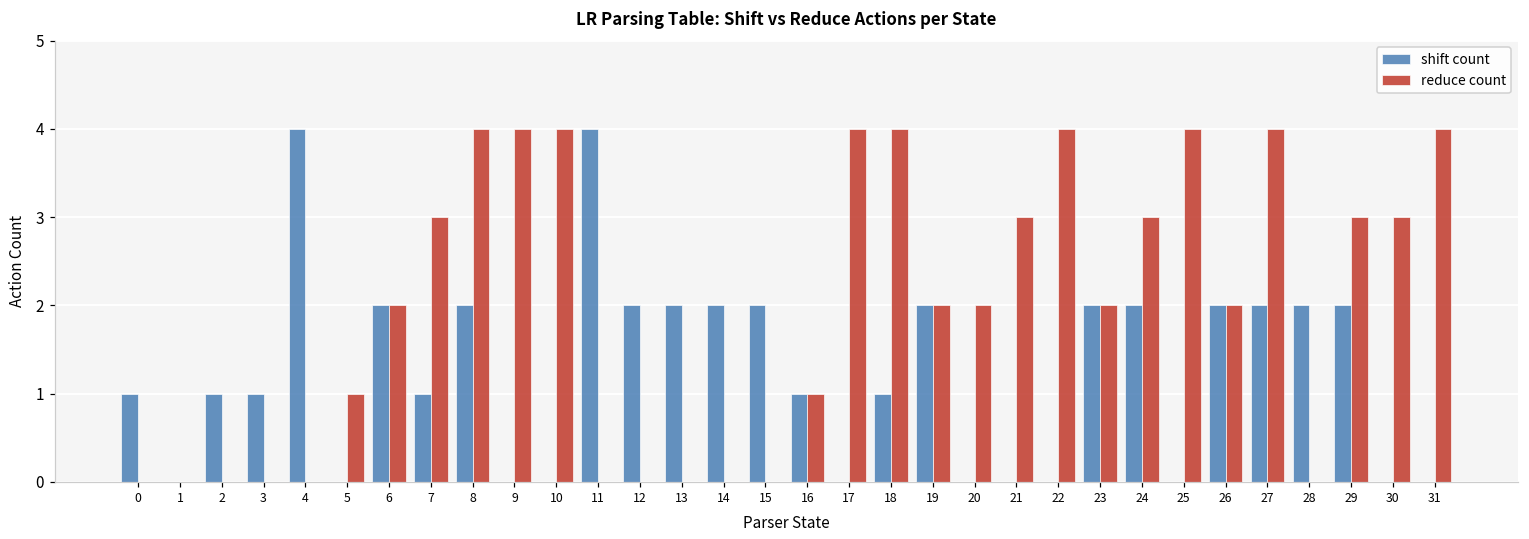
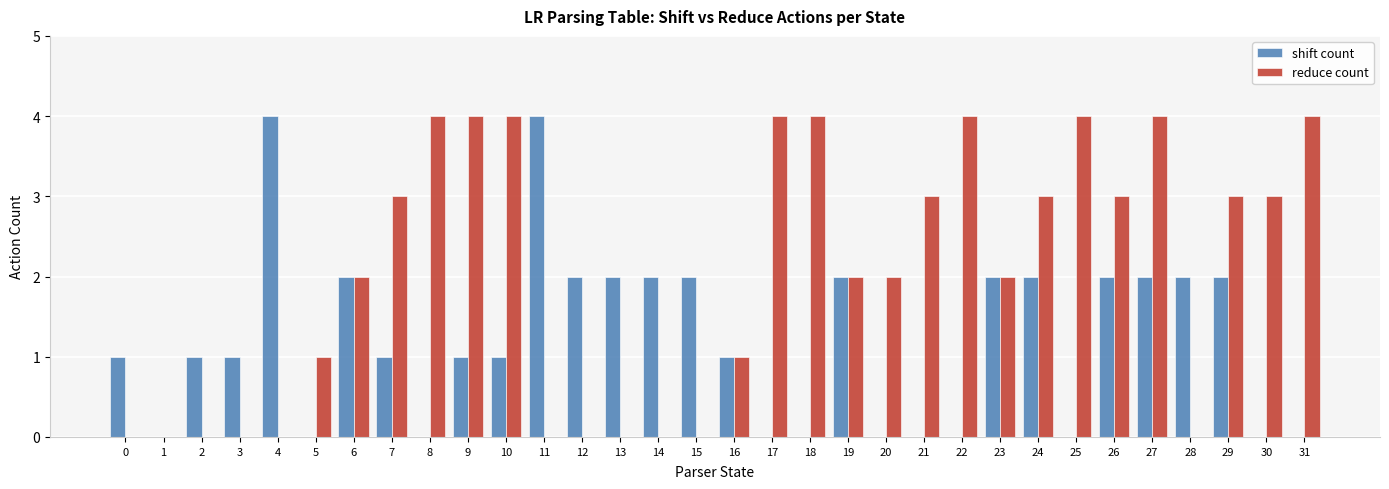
shift count, 8: 2 -> 0
shift count, 9: 0 -> 1
shift count, 10: 0 -> 1
shift count, 18: 1 -> 0
reduce count, 26: 2 -> 3
